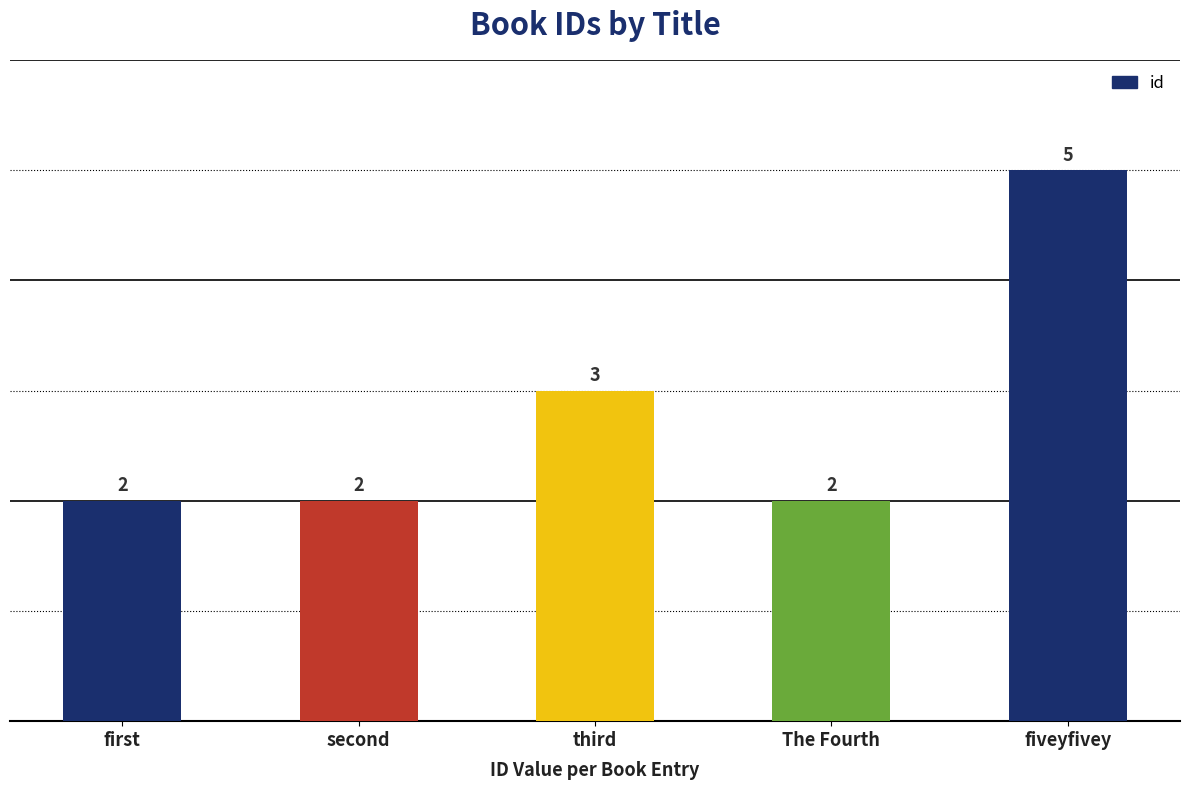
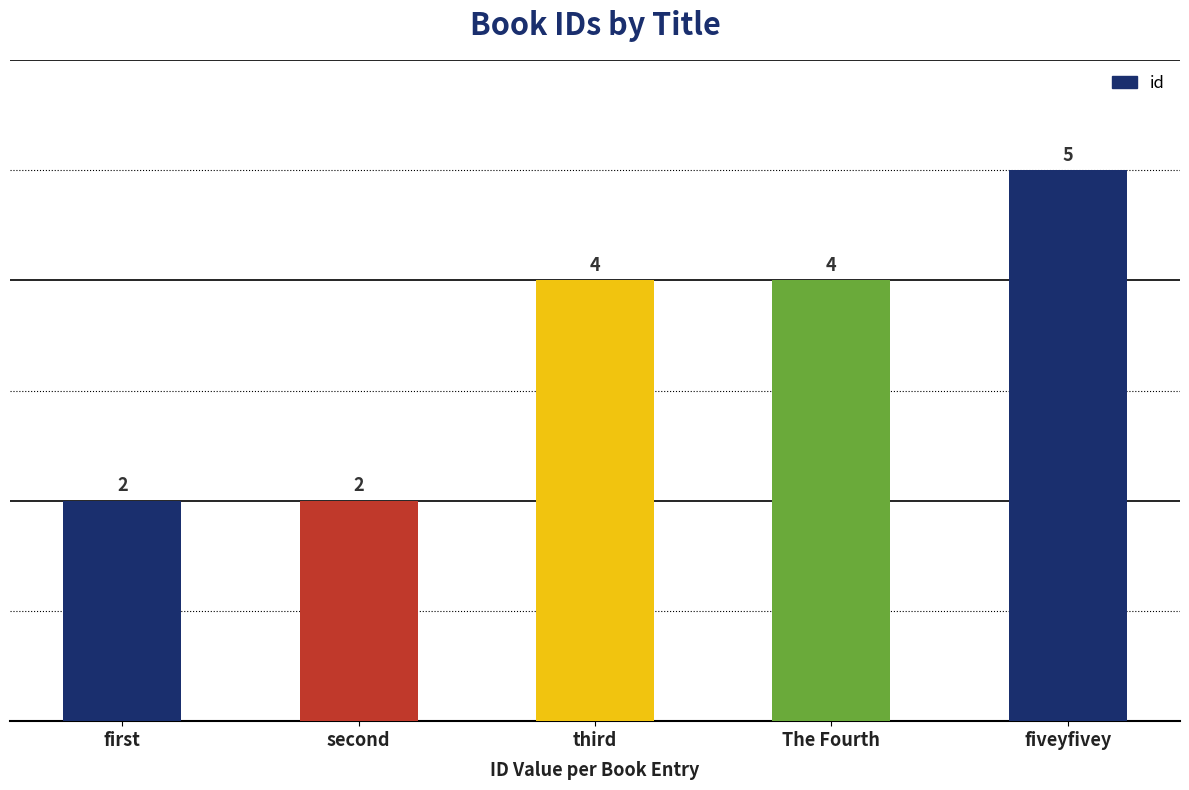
third: 3 -> 4
The Fourth: 2 -> 4
